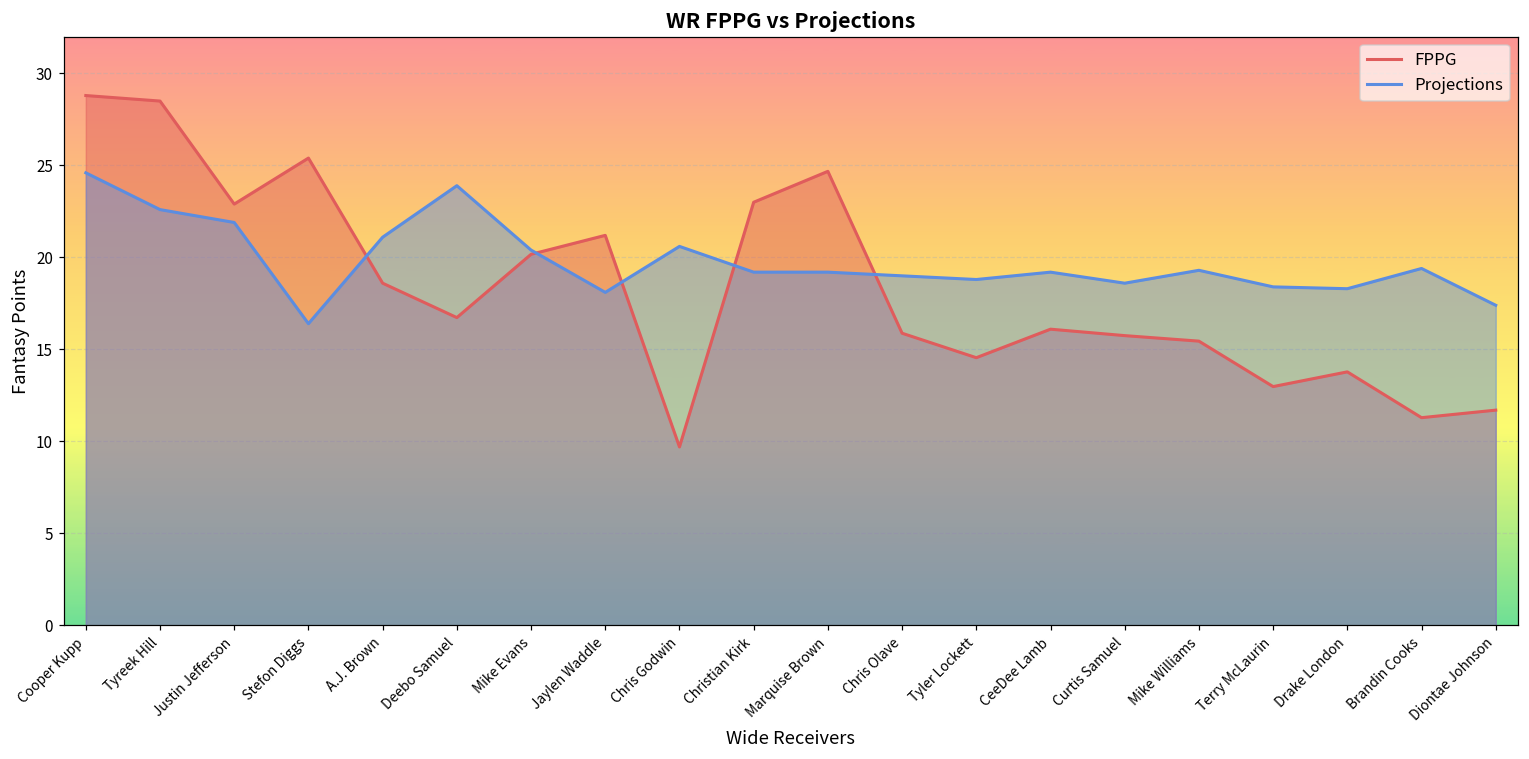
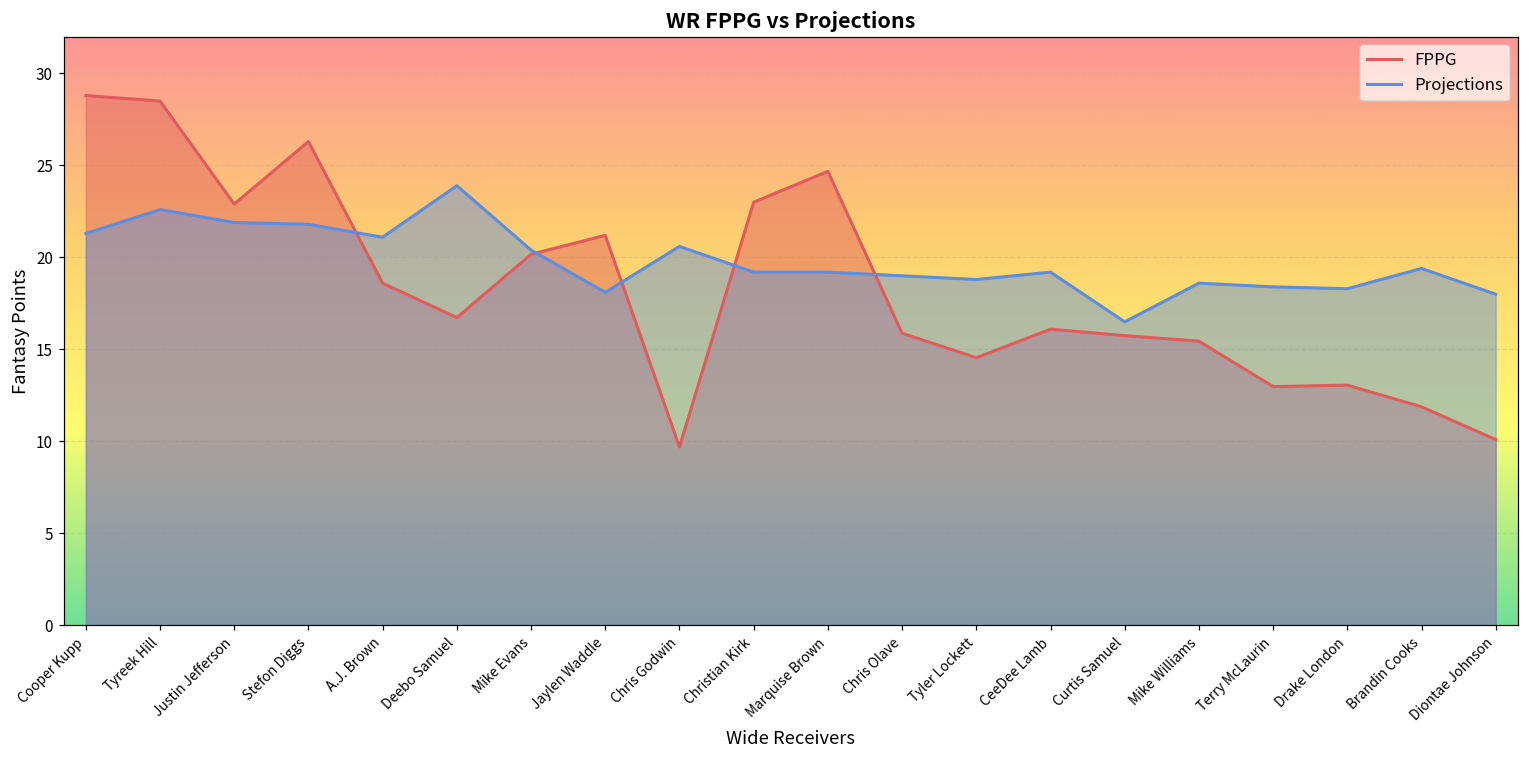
Projections, Cooper Kupp: 24.6 -> 21.3
FPPG, Stefon Diggs: 25.4 -> 26.3
Projections, Stefon Diggs: 16.4 -> 21.8
Projections, Curtis Samuel: 18.6 -> 16.5
Projections, Mike Williams: 19.3 -> 18.6
FPPG, Drake London: 13.8 -> 13.1
FPPG, Brandin Cooks: 11.3 -> 11.9
FPPG, Diontae Johnson: 11.7 -> 10.1
Projections, Diontae Johnson: 17.4 -> 18.0
